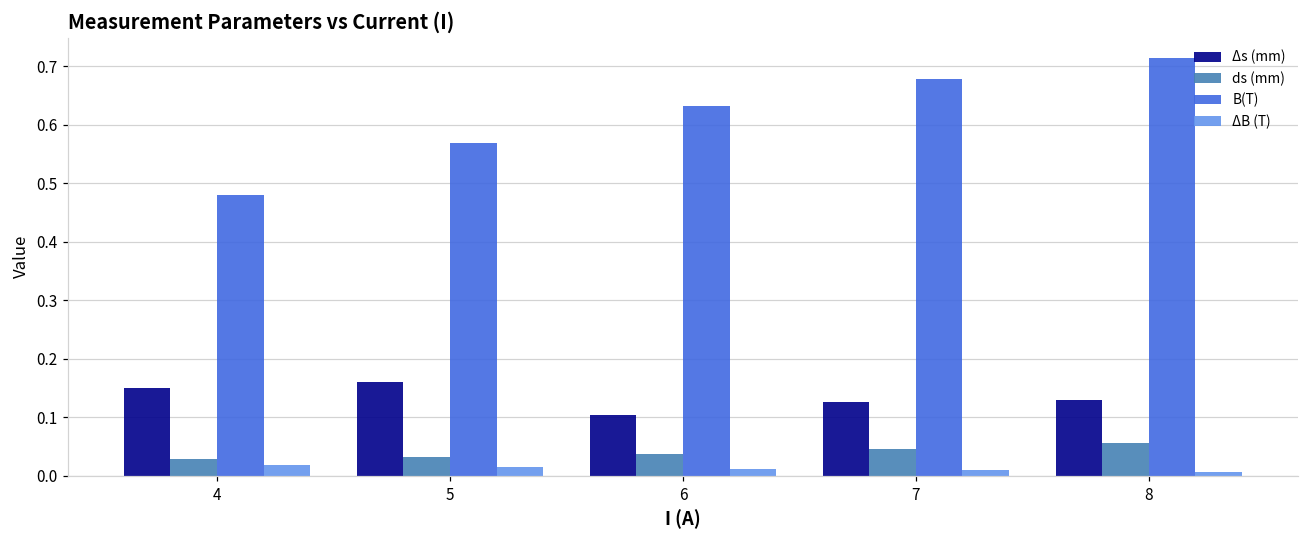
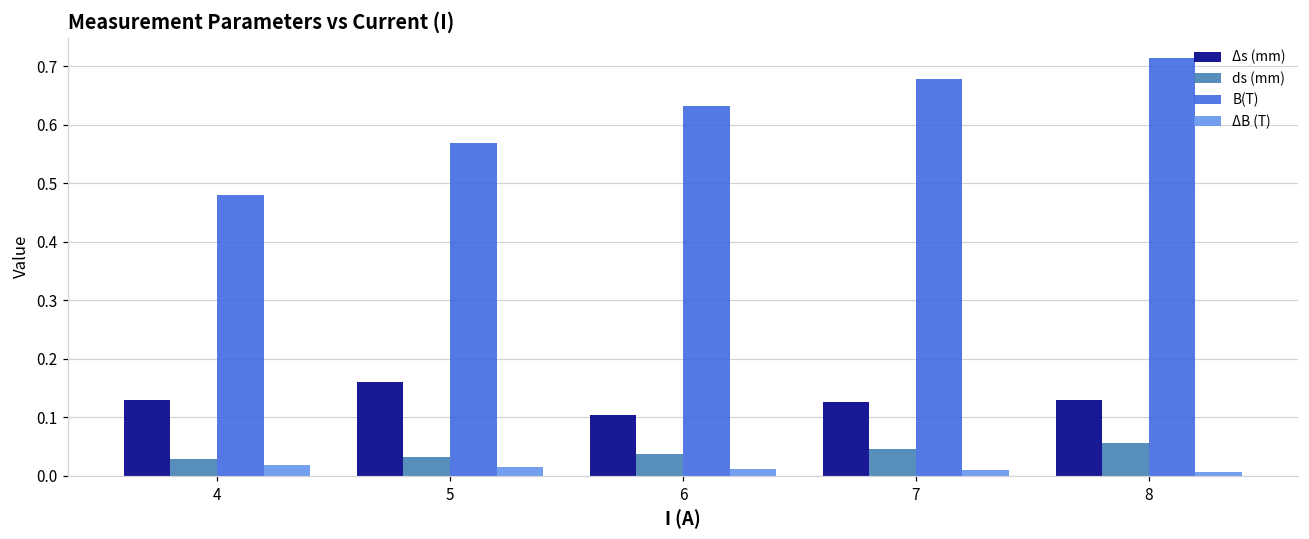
Δs (mm), 4: 0.15 -> 0.13
